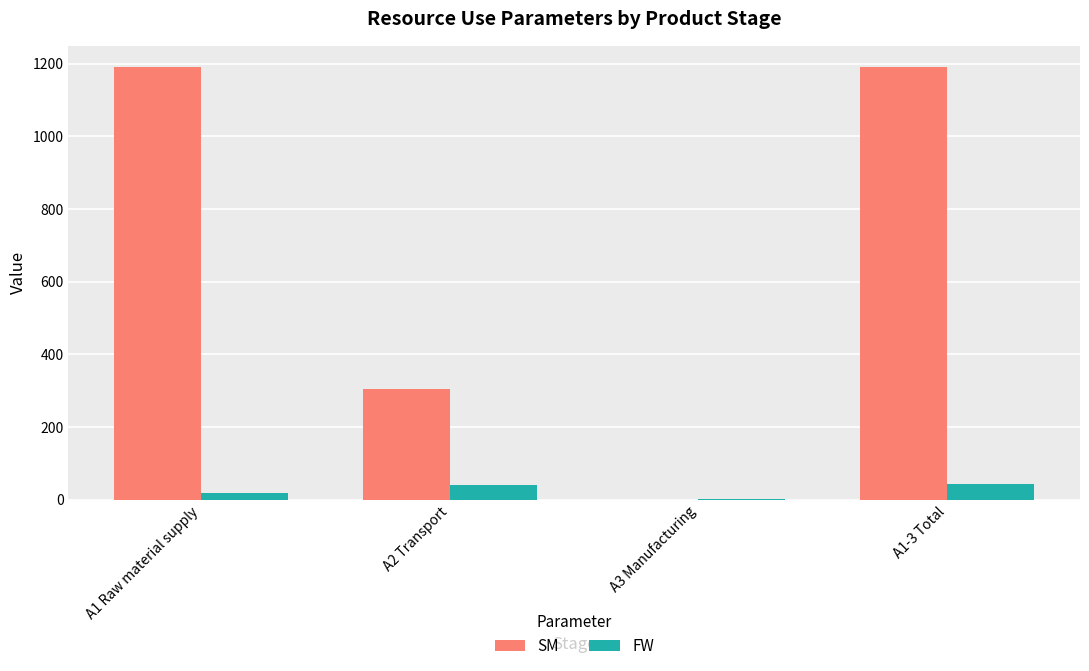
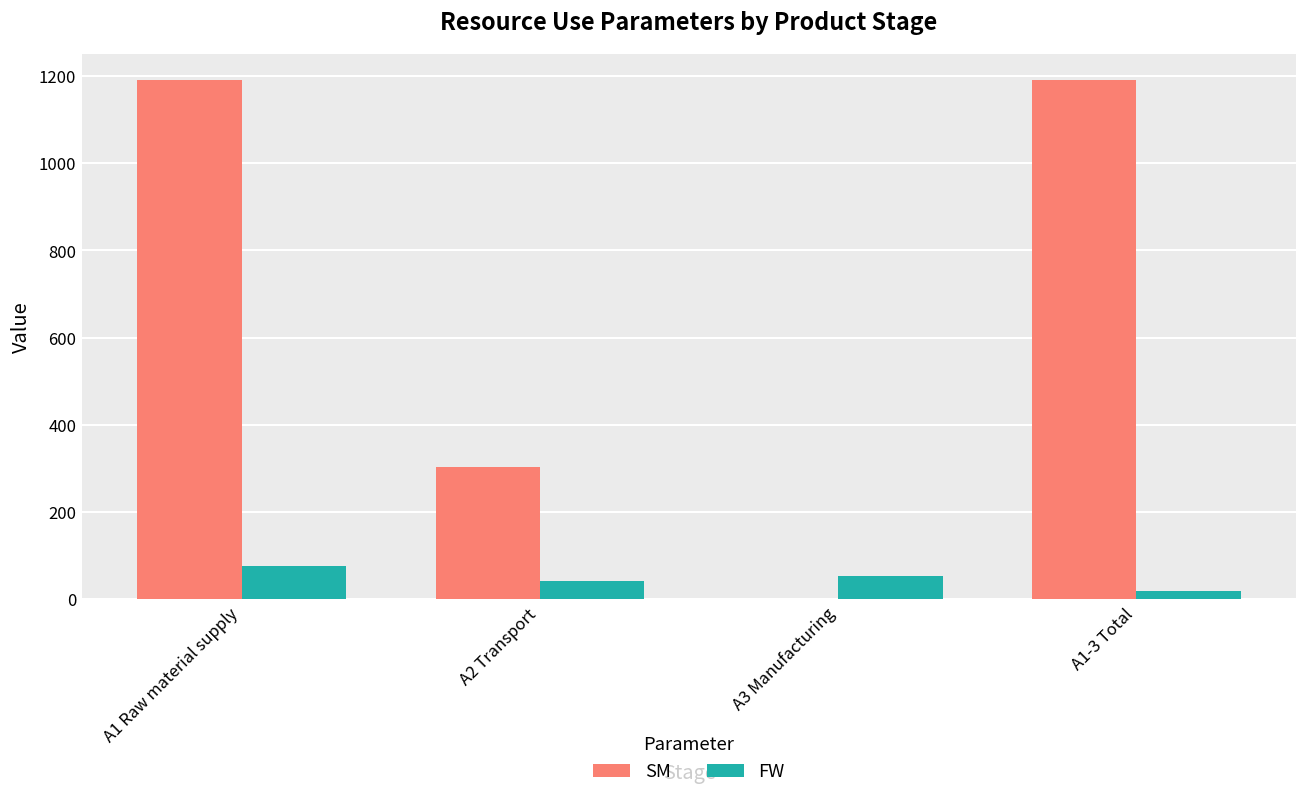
FW, A1 Raw material supply: 20 -> 80
FW, A3 Manufacturing: 0 -> 50
FW, A1-3 Total: 40 -> 20
